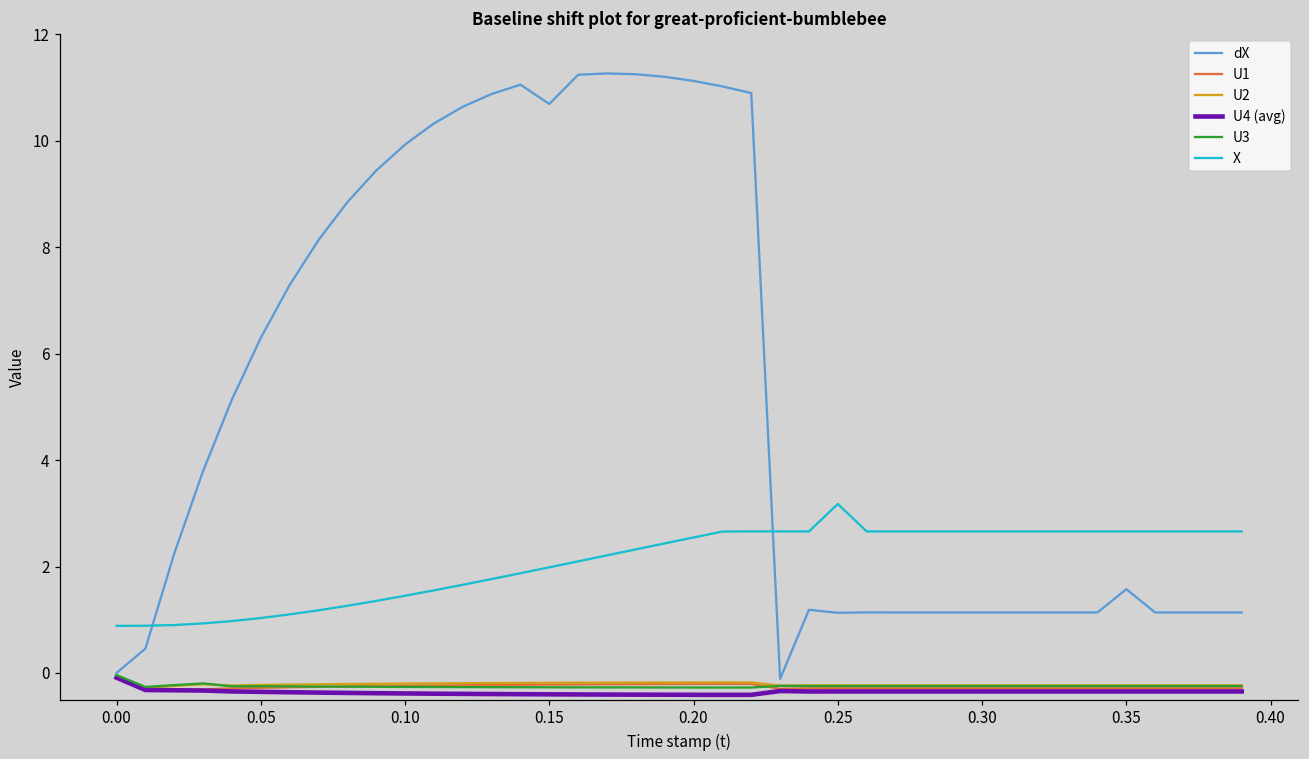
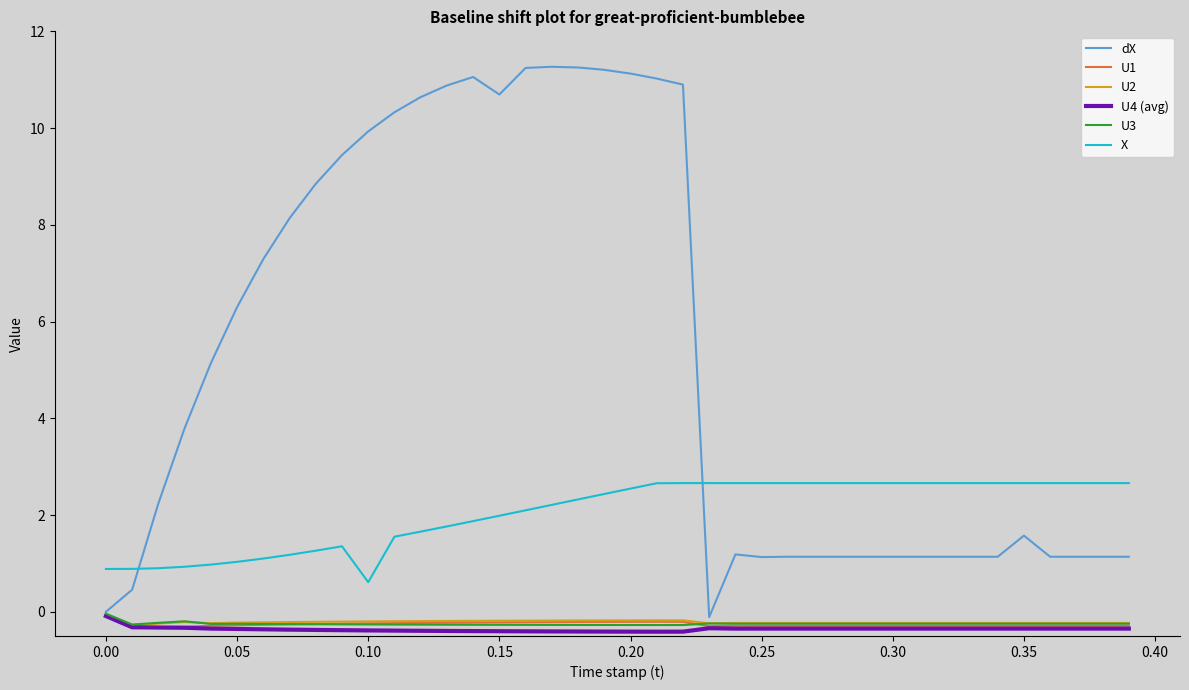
X, 0.10: 1.5 -> 0.6
X, 0.25: 3.2 -> 2.7
